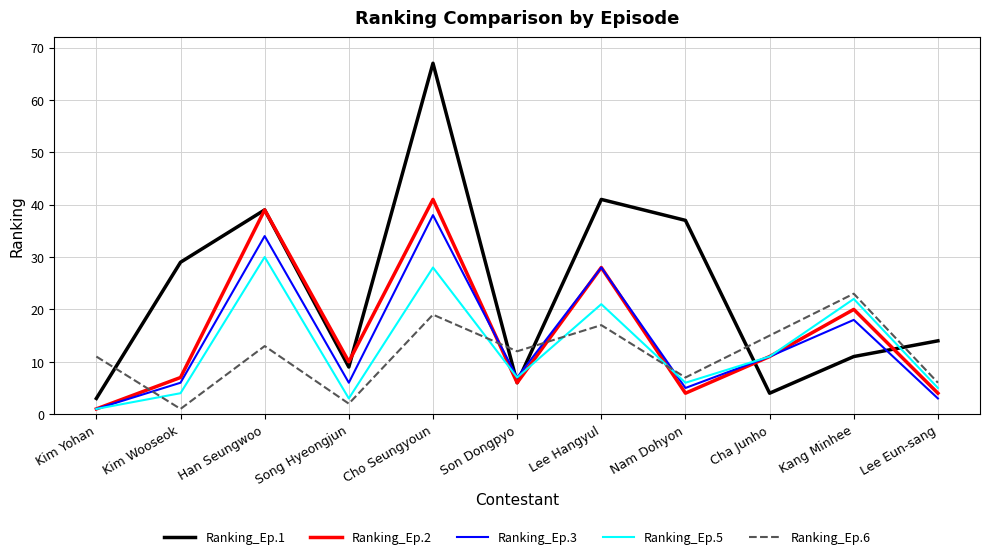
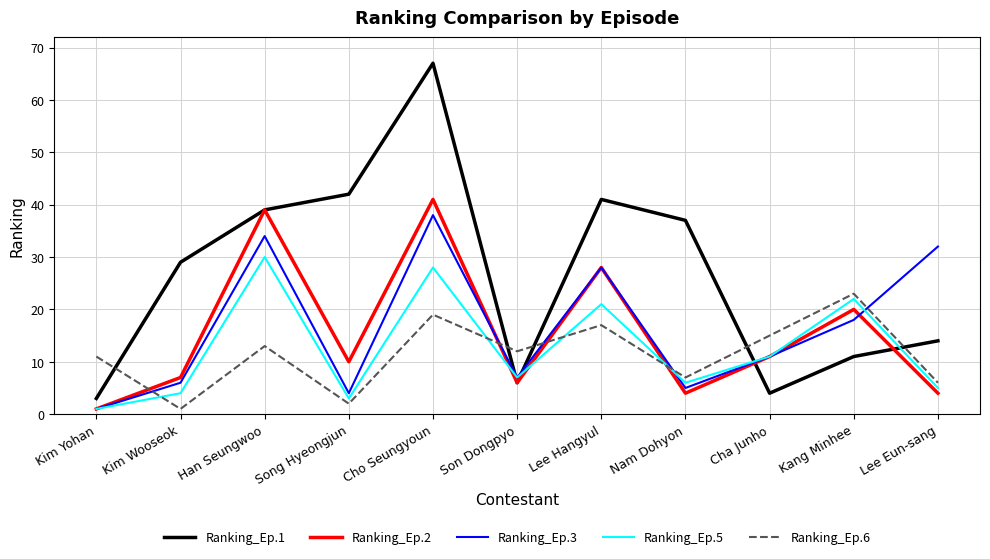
Ranking_Ep.1, Song Hyeongjun: 9 -> 42
Ranking_Ep.3, Song Hyeongjun: 6 -> 4
Ranking_Ep.3, Lee Eun-sang: 3 -> 32
